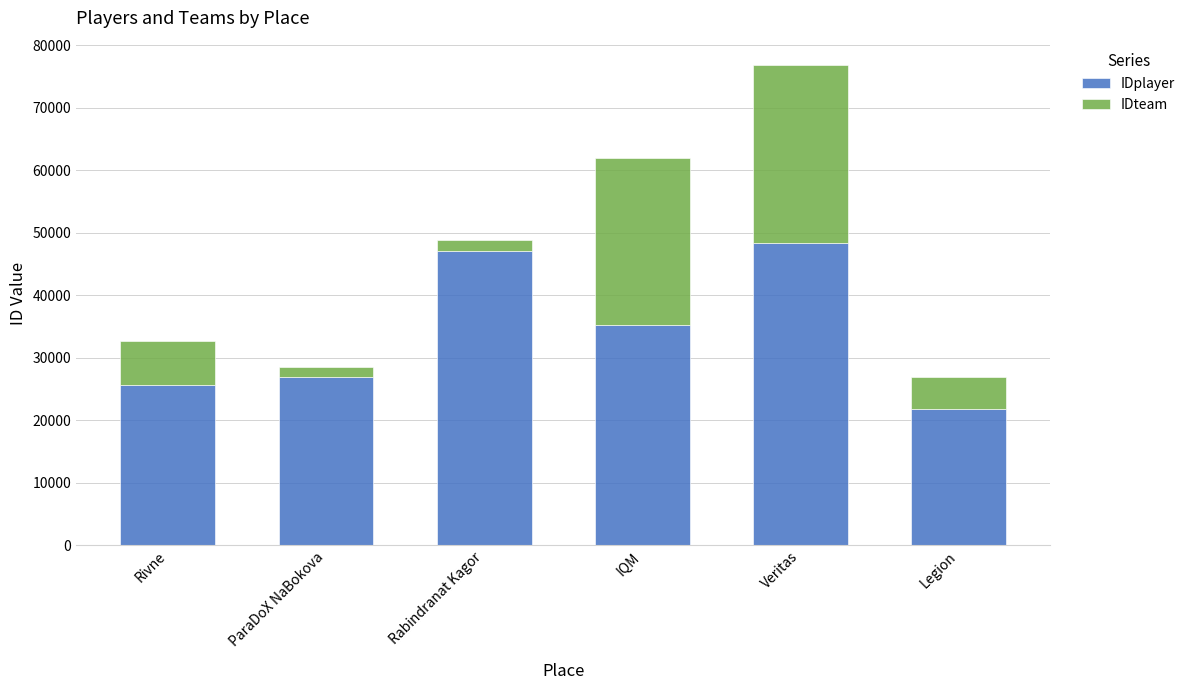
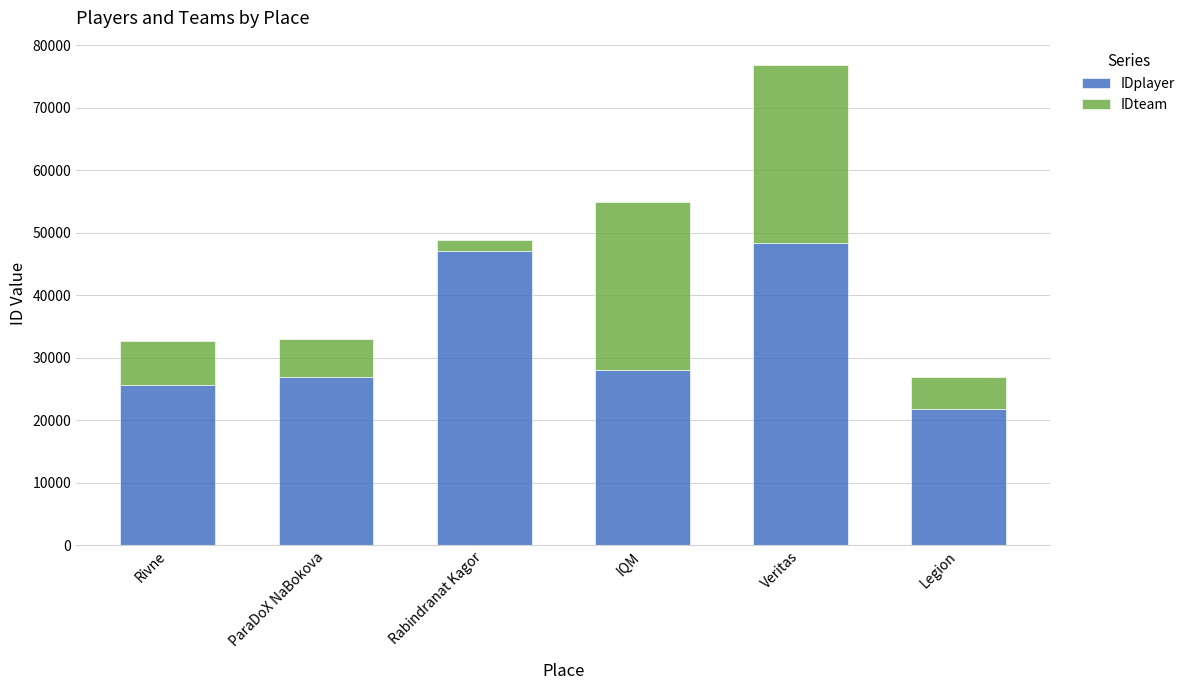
IDteam, ParaDoX NaBokova: 2000 -> 6000
IDplayer, IQM: 35000 -> 28000
